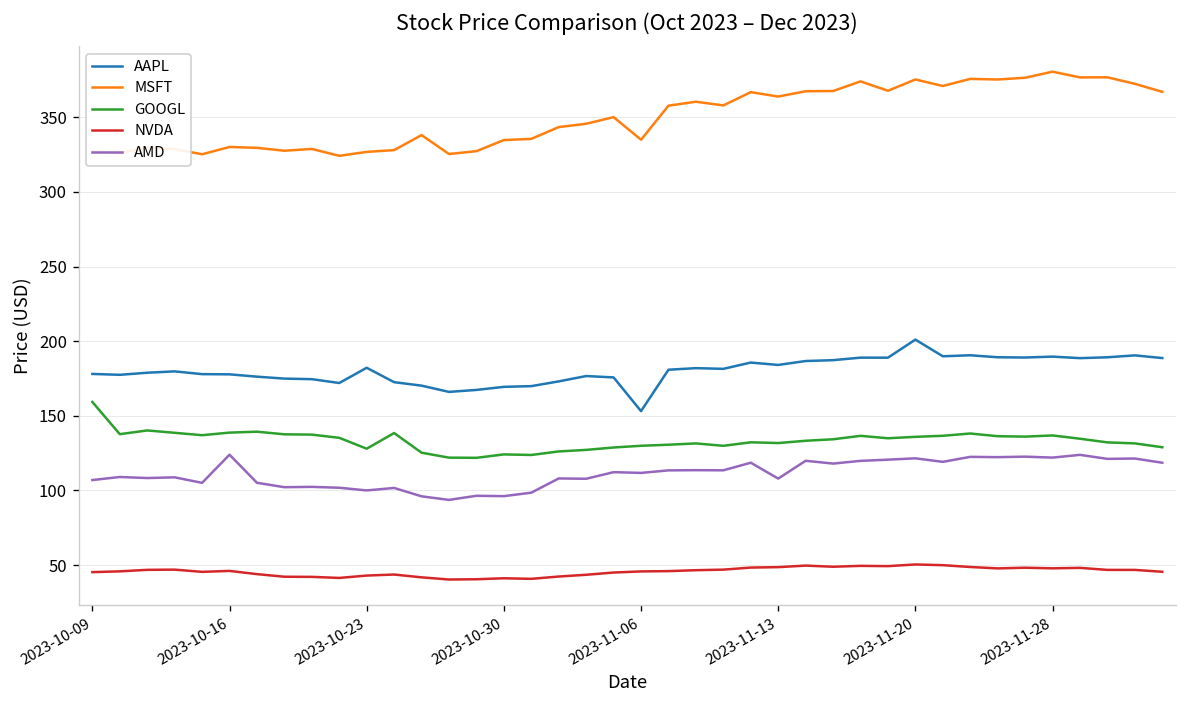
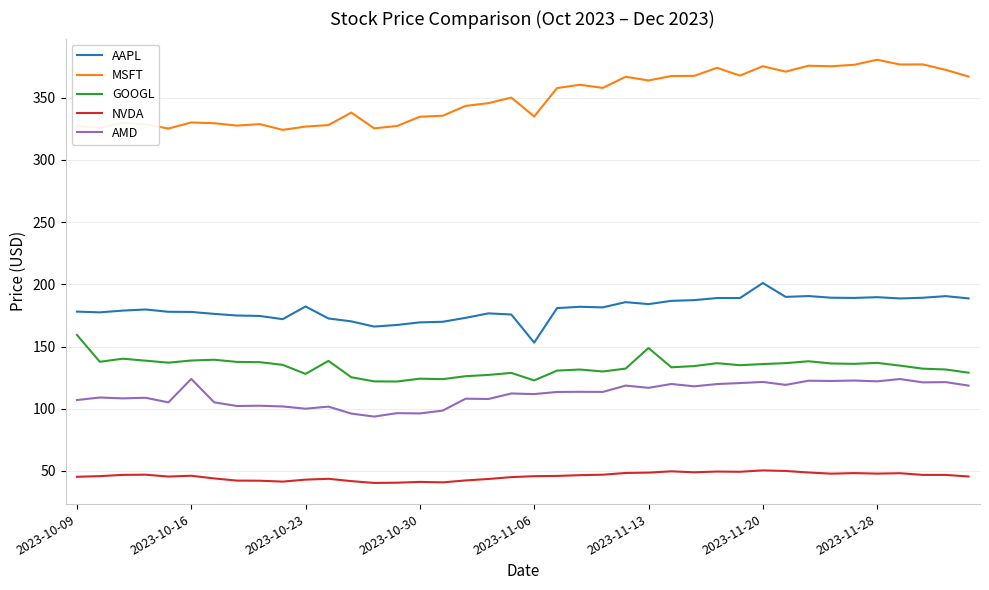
GOOGL, 2023-11-06: 130 -> 123
GOOGL, 2023-11-13: 132 -> 149
AMD, 2023-11-13: 108 -> 117
